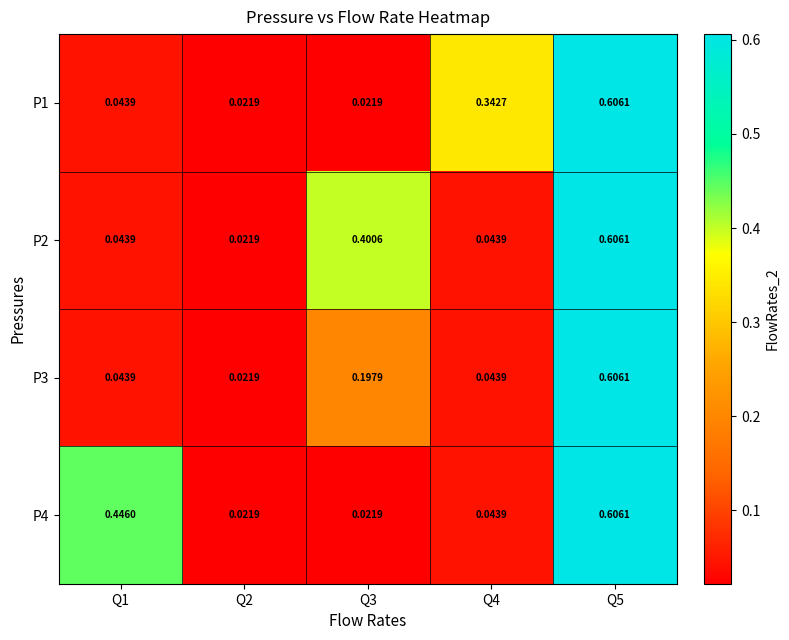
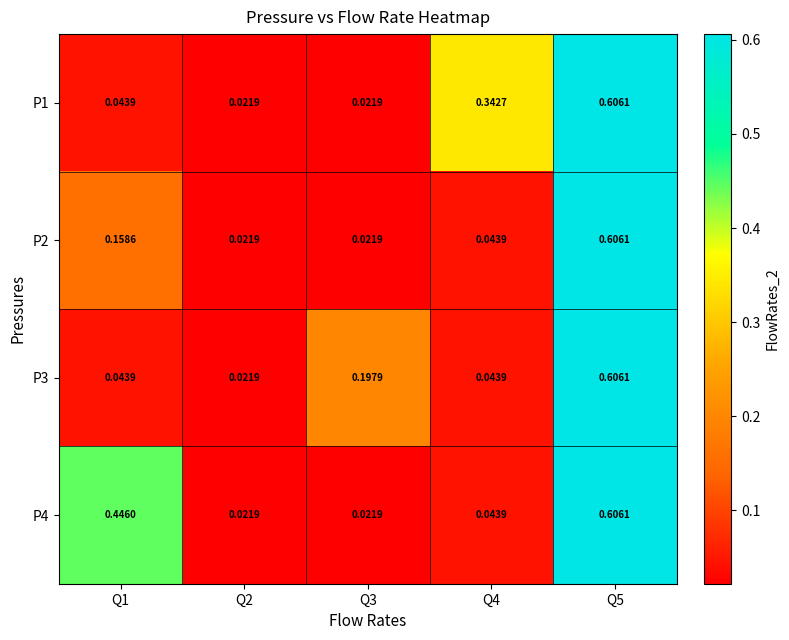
P2, Q1: 0.0439 -> 0.1586
P2, Q3: 0.4006 -> 0.0219
